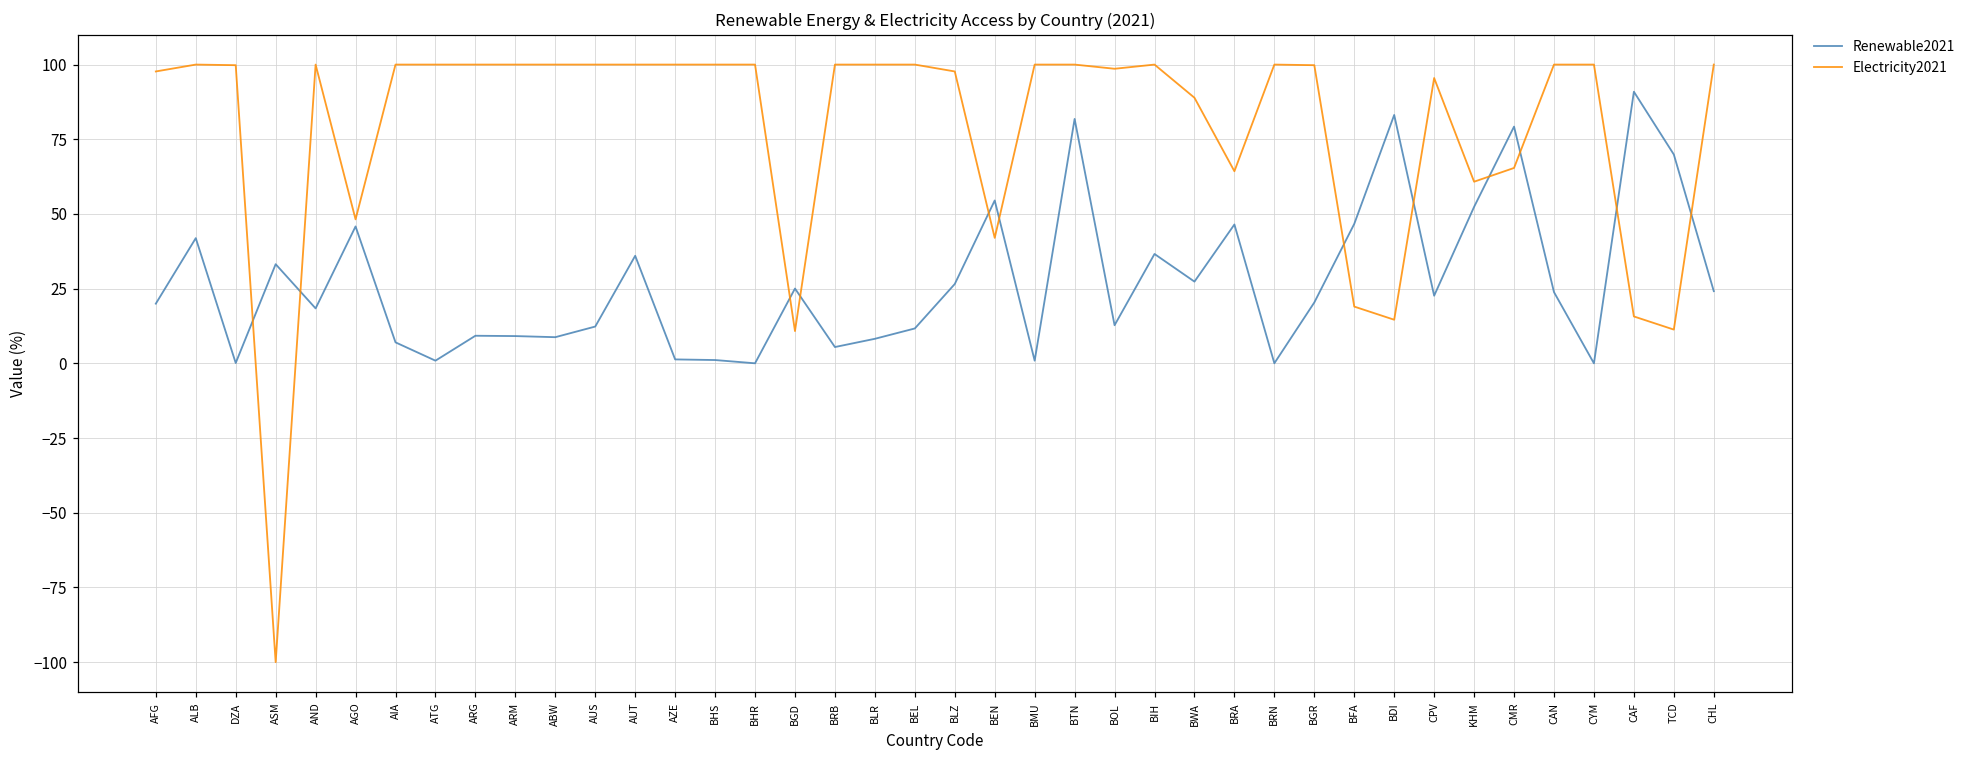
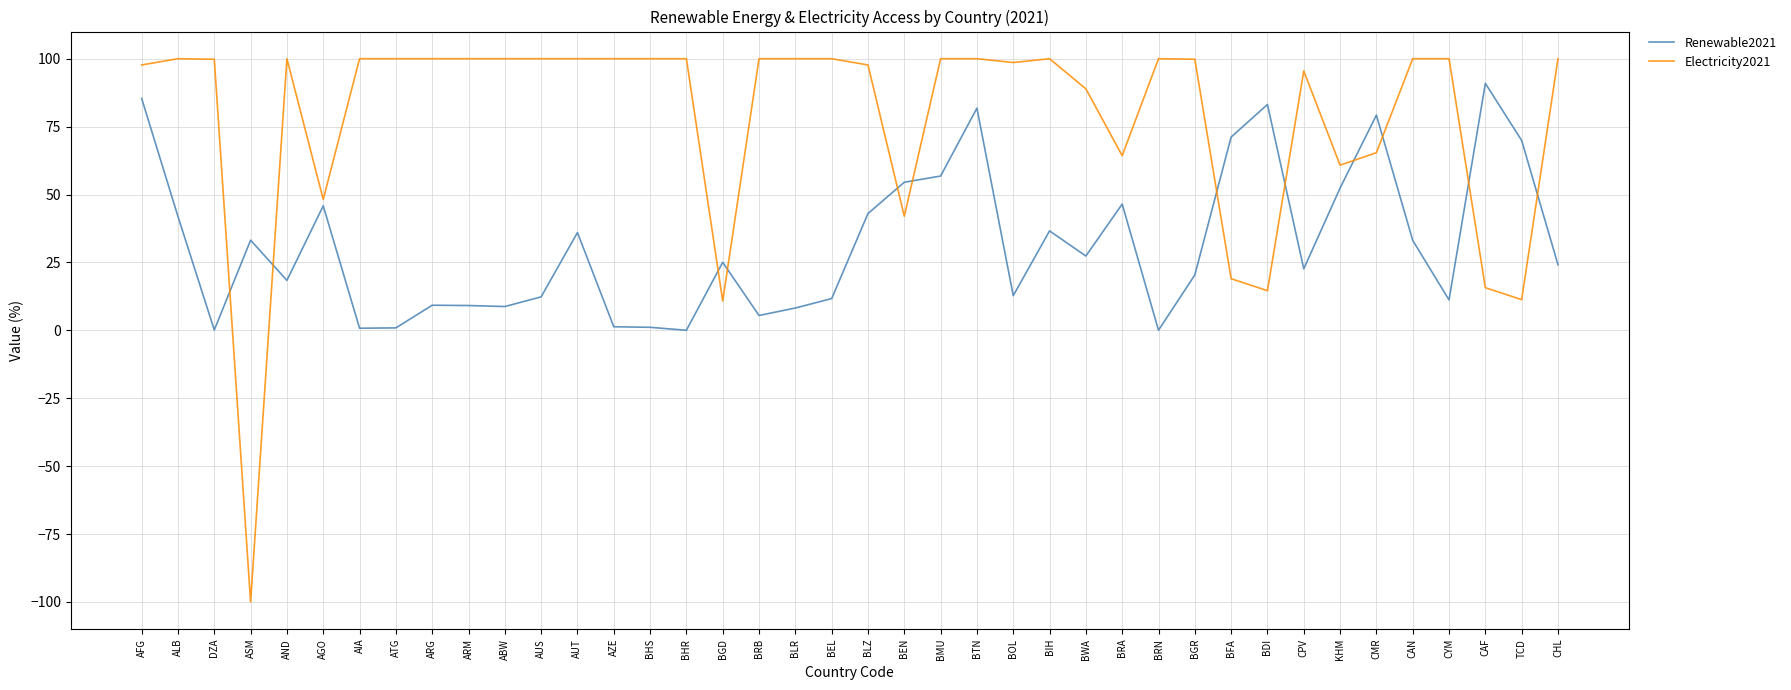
Renewable2021, AFG: 20 -> 85
Renewable2021, AIA: 7 -> 1
Renewable2021, BLZ: 27 -> 43
Renewable2021, BMU: 1 -> 57
Renewable2021, BFA: 47 -> 71
Renewable2021, CAN: 24 -> 33
Renewable2021, CYM: 0 -> 11
